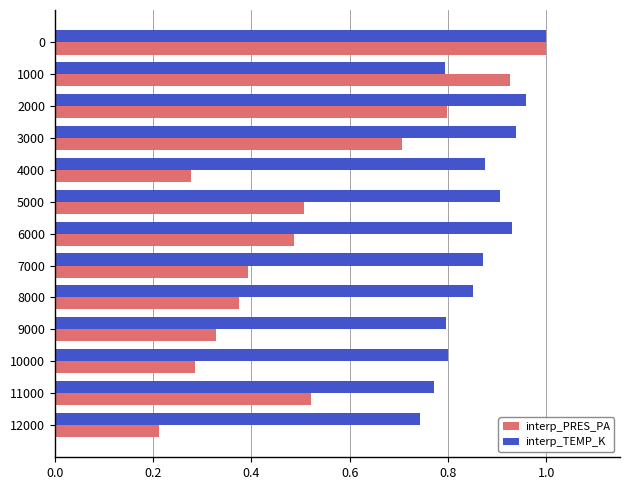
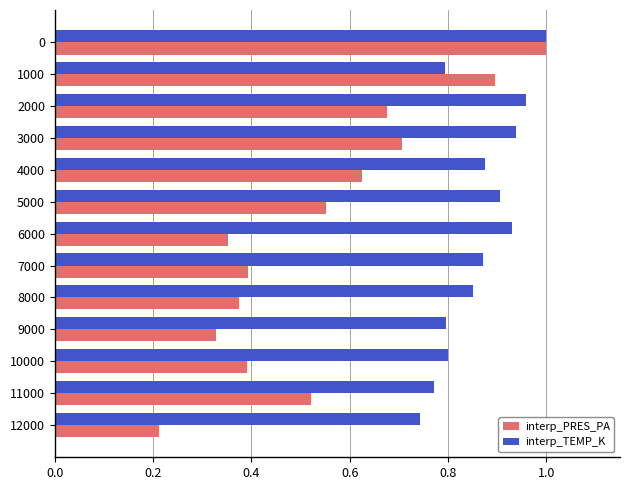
interp_PRES_PA, 1000: 0.93 -> 0.89
interp_PRES_PA, 2000: 0.80 -> 0.68
interp_PRES_PA, 4000: 0.28 -> 0.63
interp_PRES_PA, 5000: 0.51 -> 0.55
interp_PRES_PA, 6000: 0.49 -> 0.35
interp_PRES_PA, 10000: 0.29 -> 0.39
